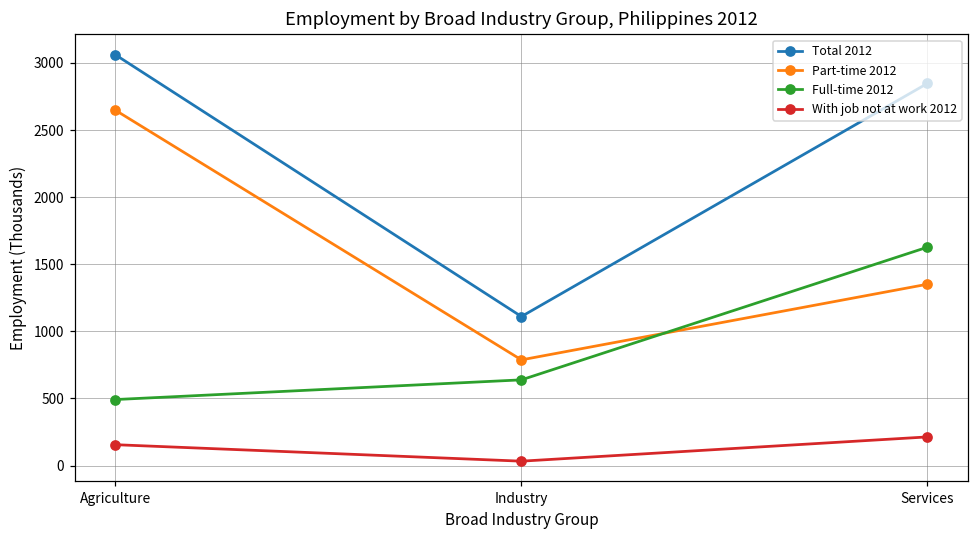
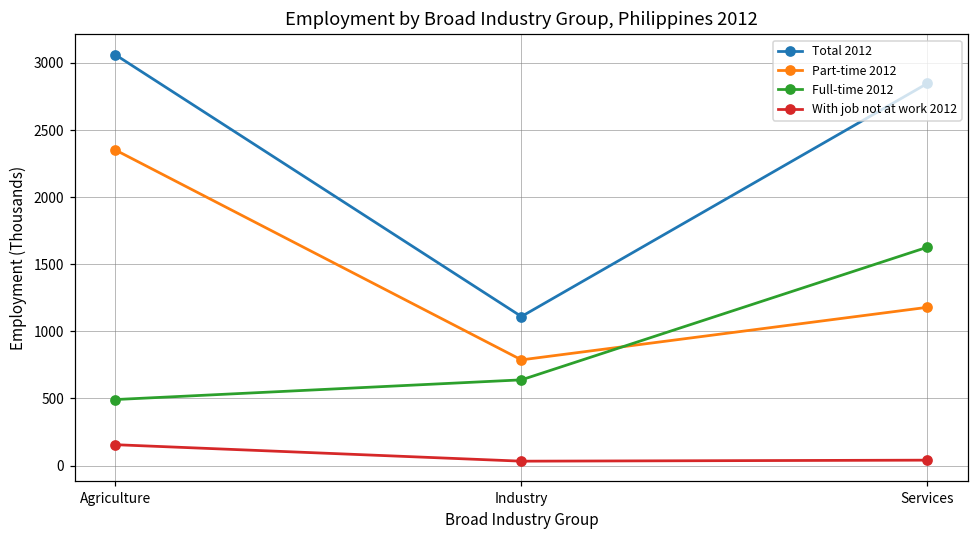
Part-time 2012, Agriculture: 2650 -> 2350
Part-time 2012, Services: 1350 -> 1180
With job not at work 2012, Services: 210 -> 40
